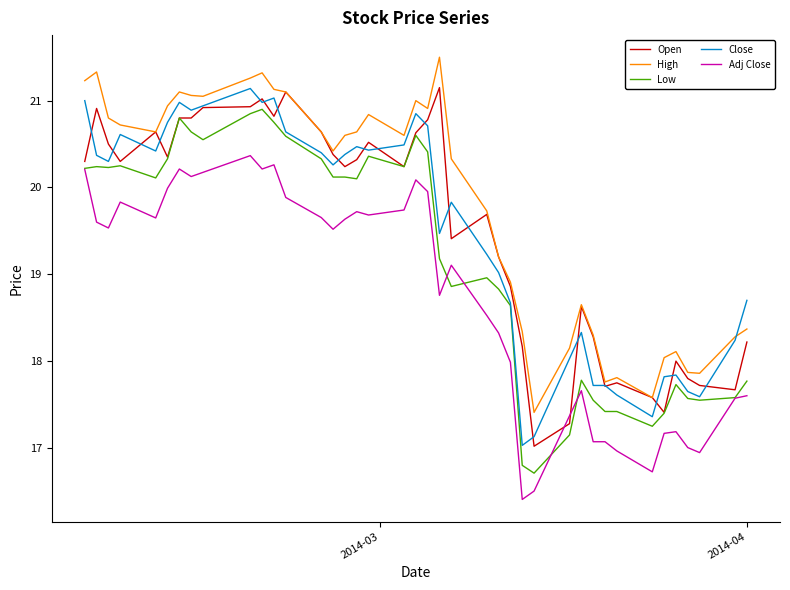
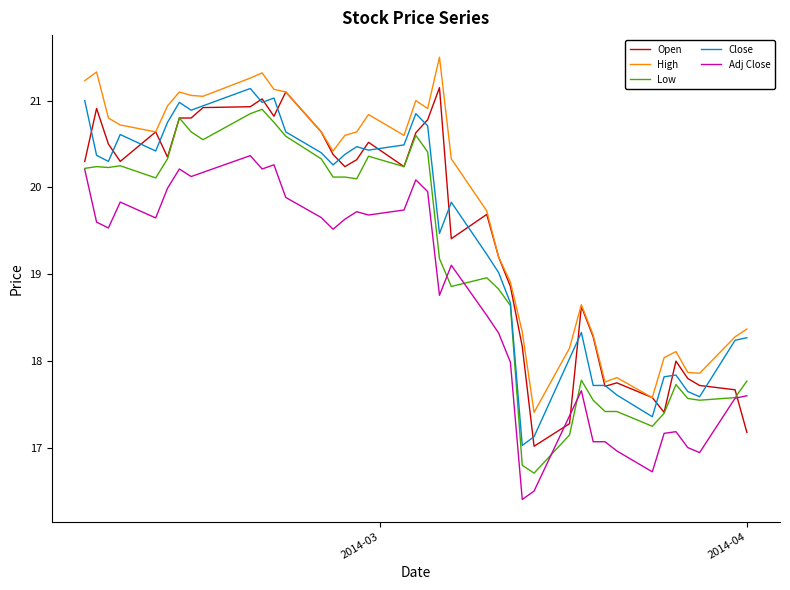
Open, 2014-04: 18.2 -> 17.2
Close, 2014-04: 18.7 -> 18.3
